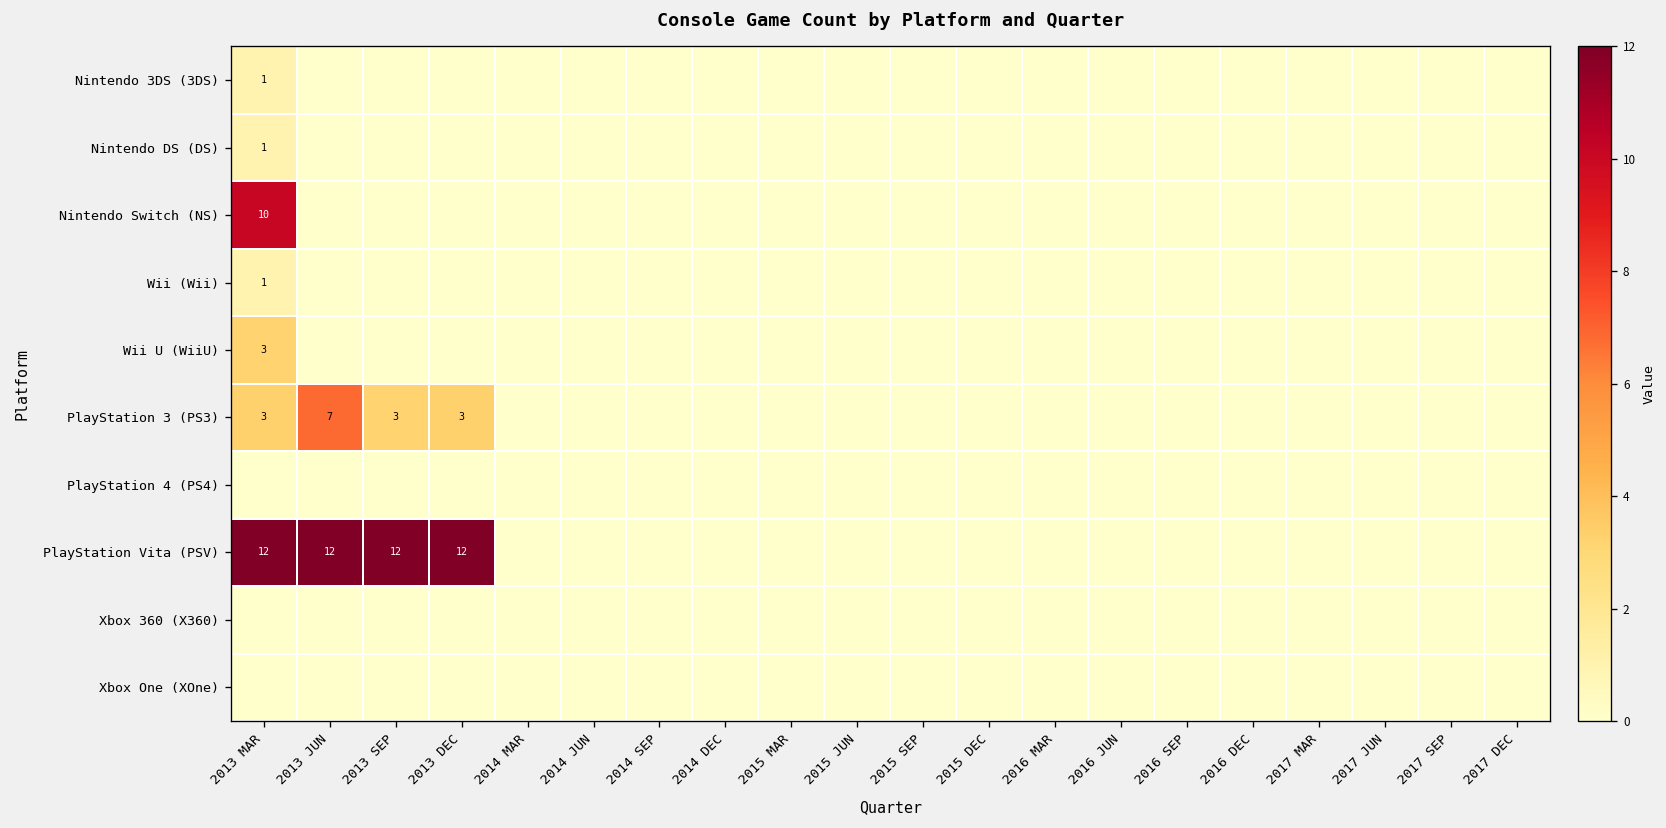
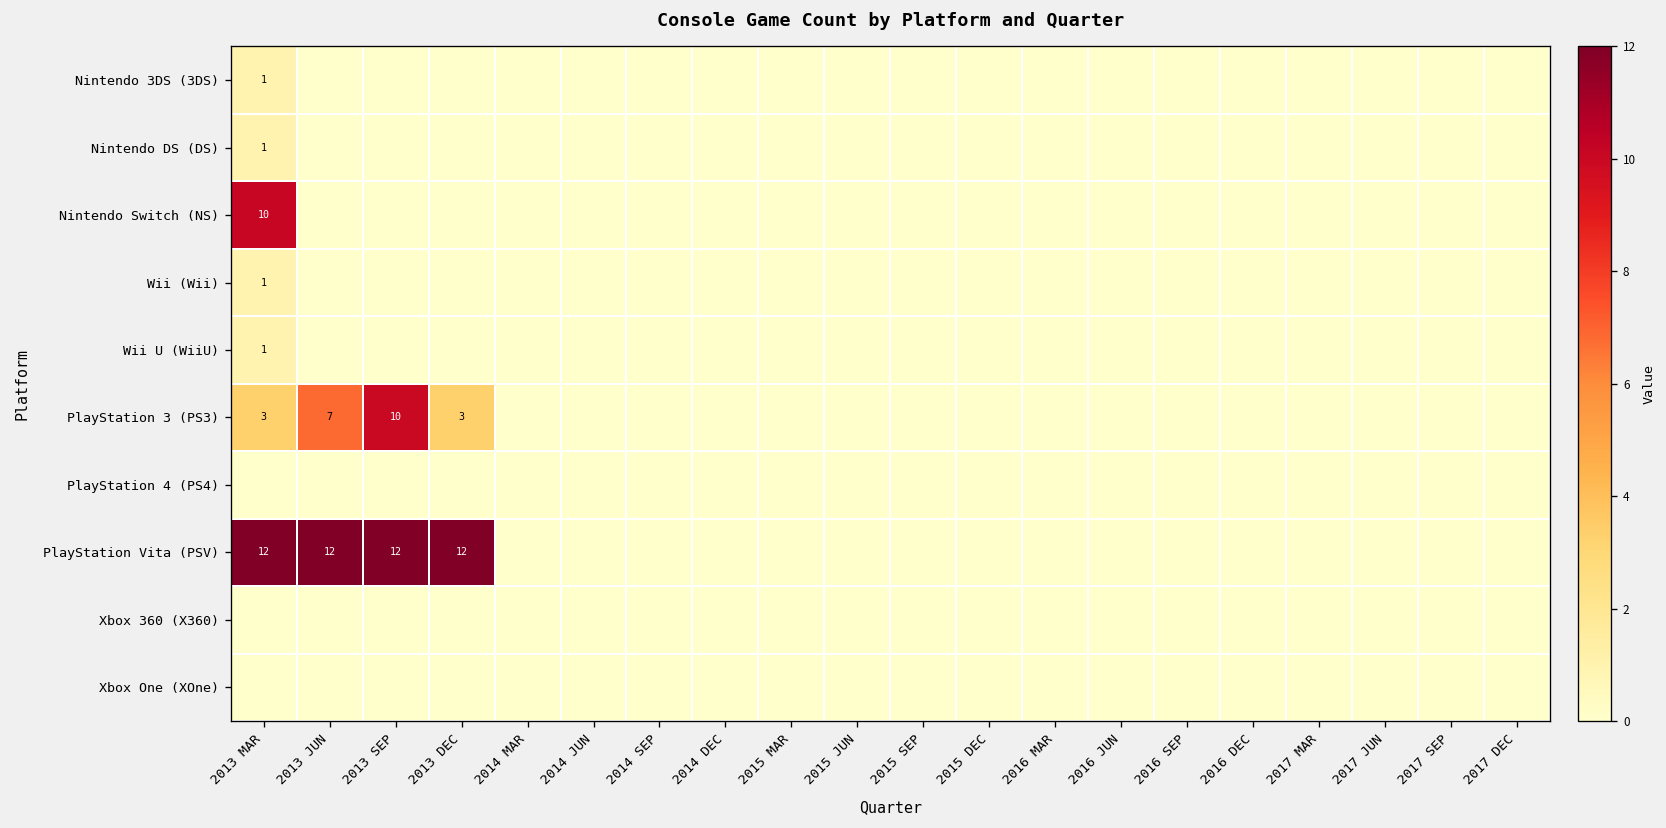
Wii U (WiiU), 2013 MAR: 3 -> 1
PlayStation 3 (PS3), 2013 SEP: 3 -> 10
